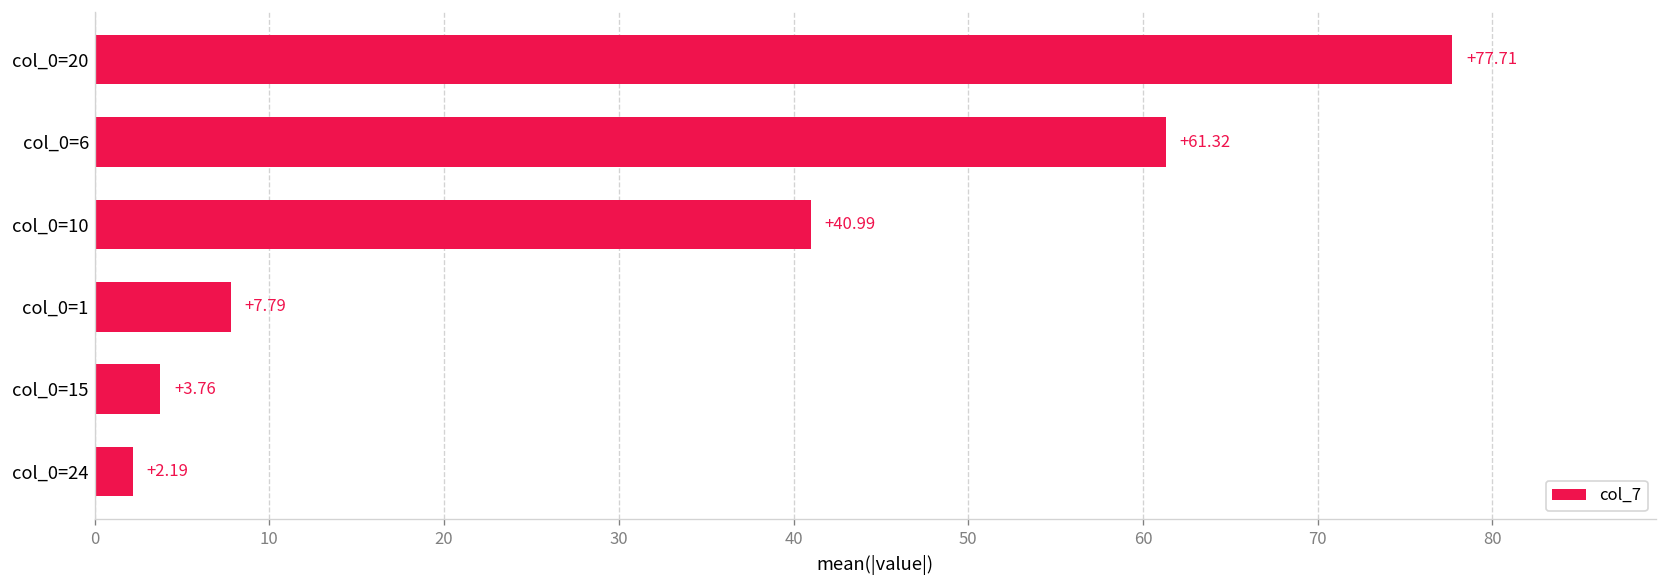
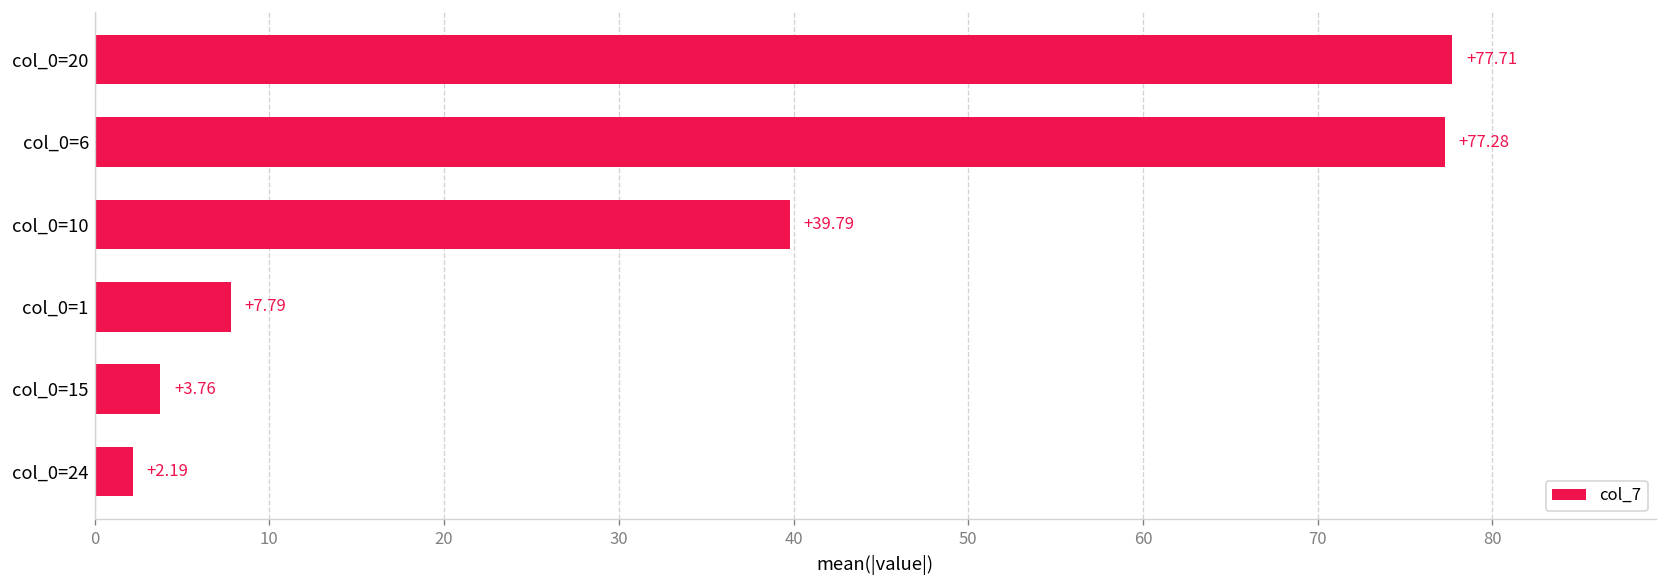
col_0=6: +61.32 -> +77.28
col_0=10: +40.99 -> +39.79
